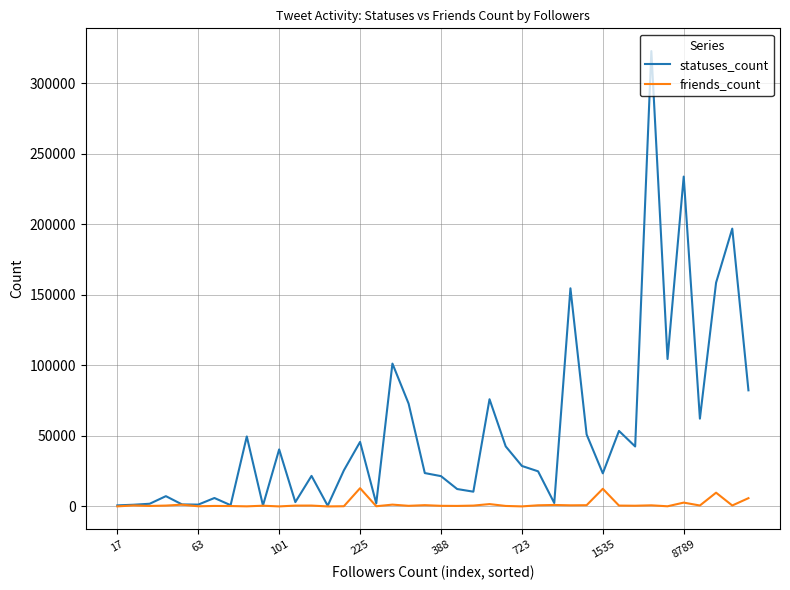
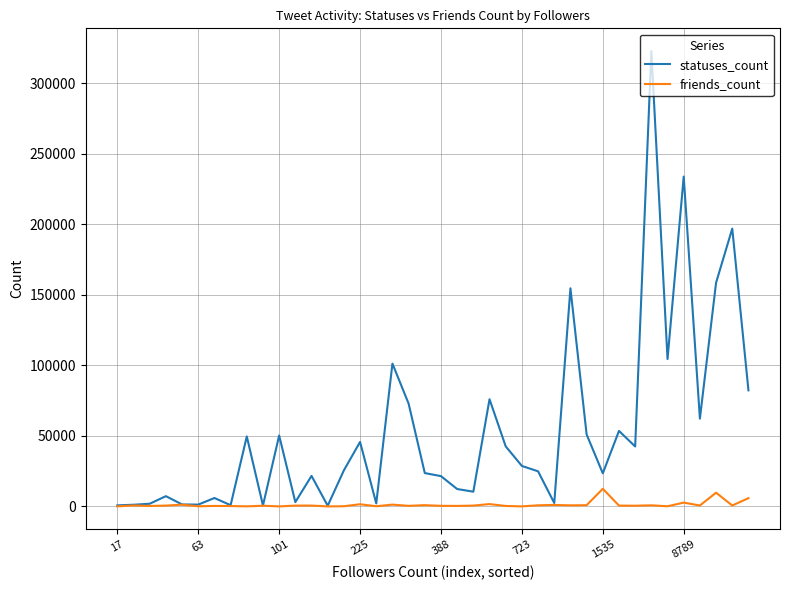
statuses_count, 101: 40000 -> 50000
friends_count, 225: 13000 -> 2000
